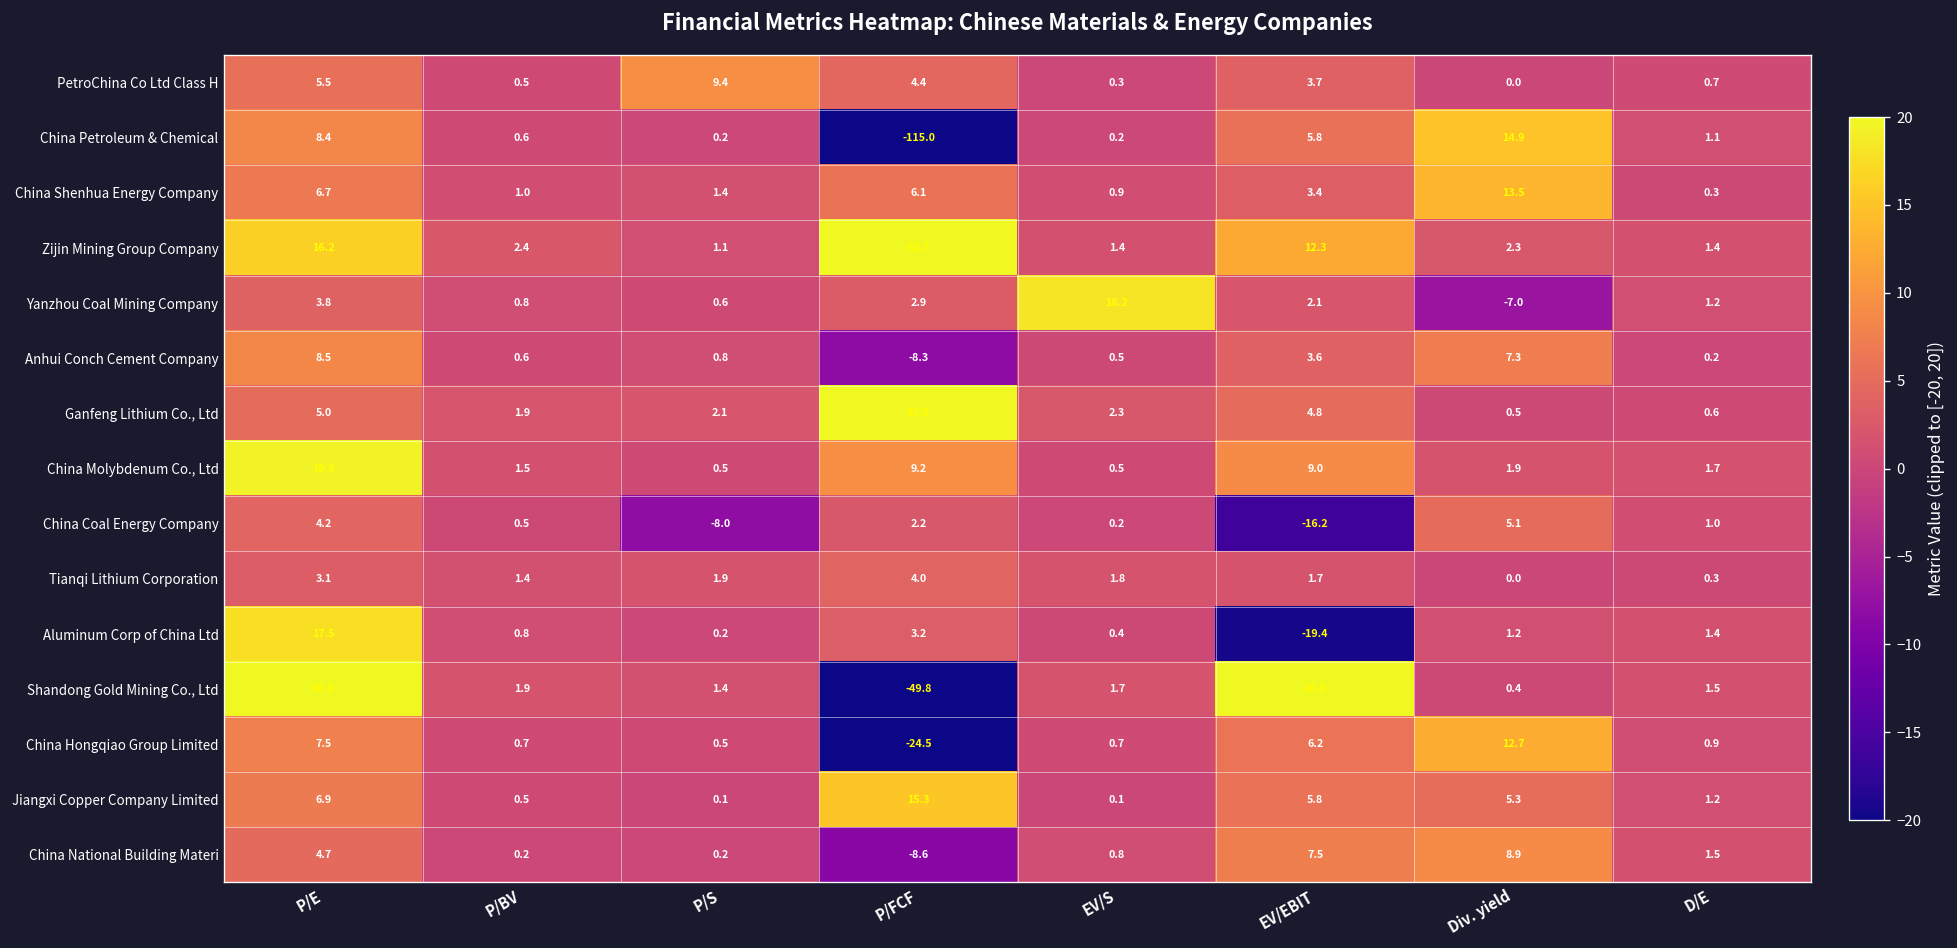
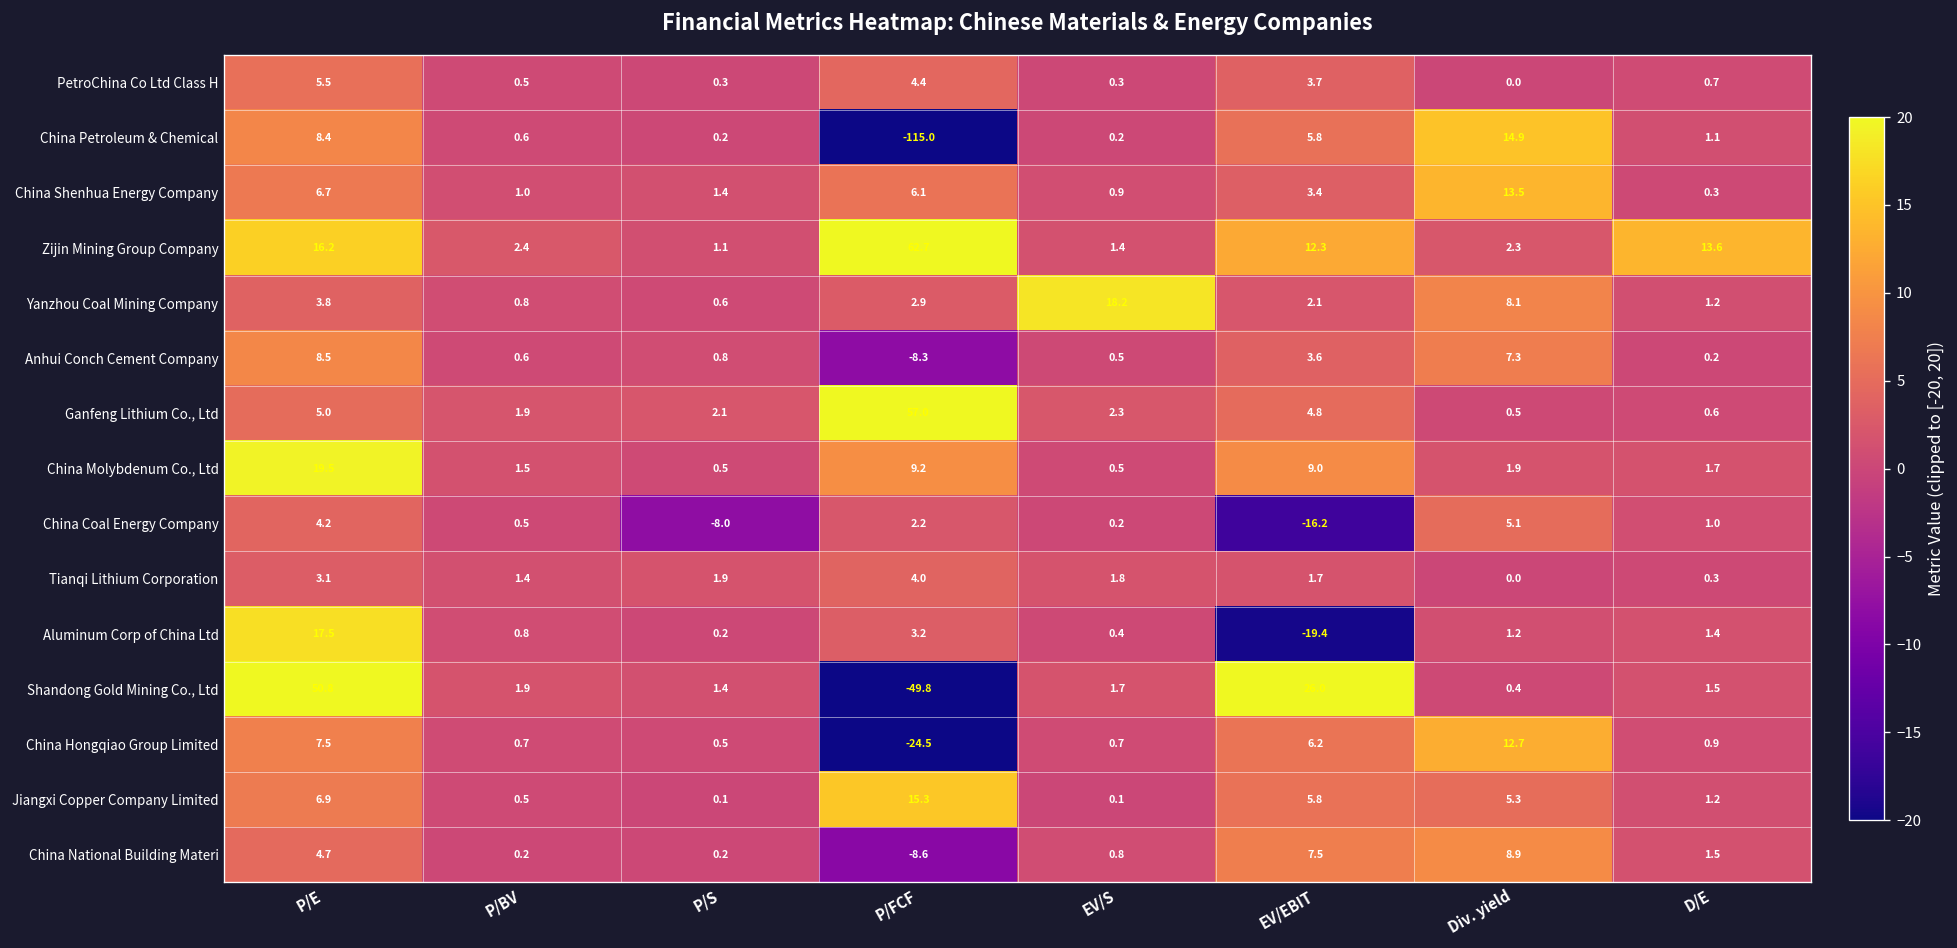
PetroChina Co Ltd Class H, P/S: 9.4 -> 0.3
Zijin Mining Group Company, D/E: 1.4 -> 13.6
Yanzhou Coal Mining Company, Div. yield: -7.0 -> 8.1
